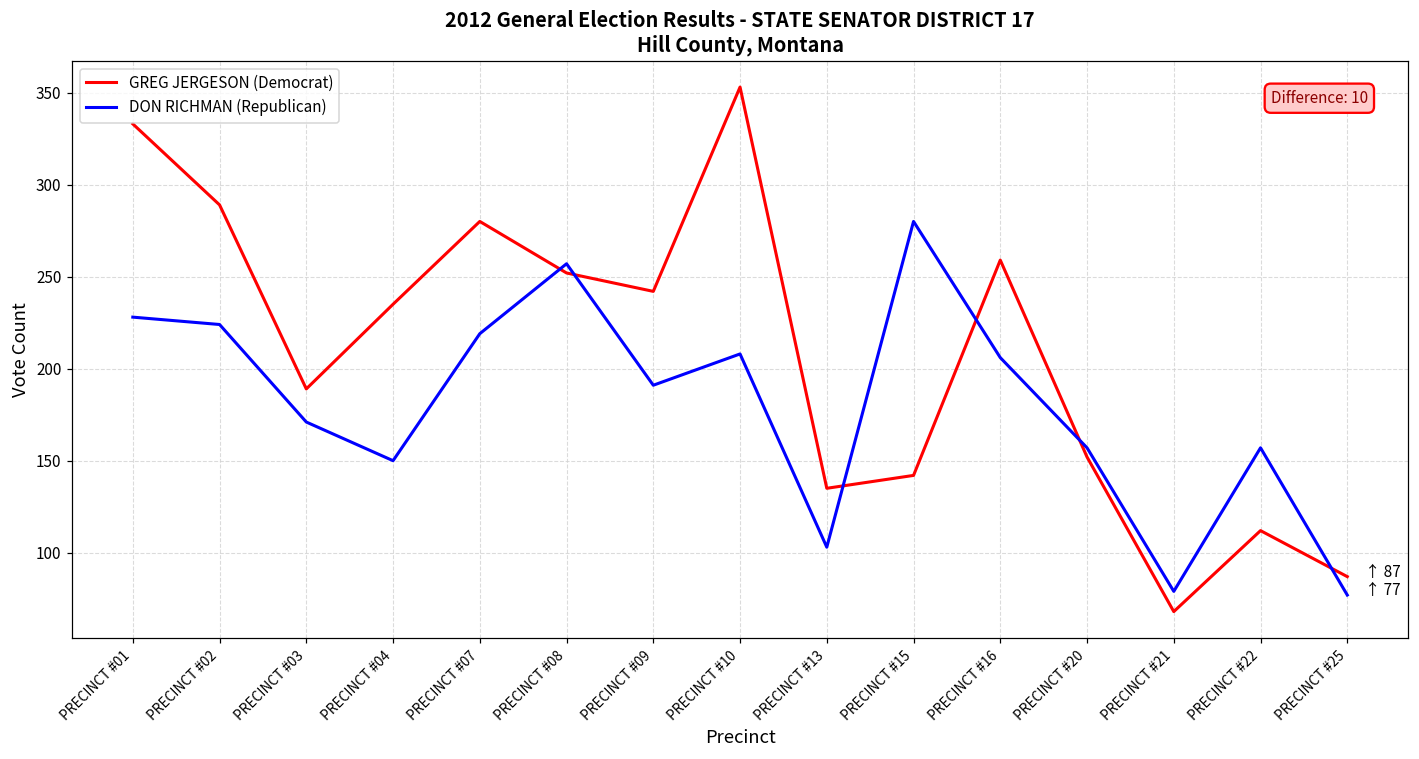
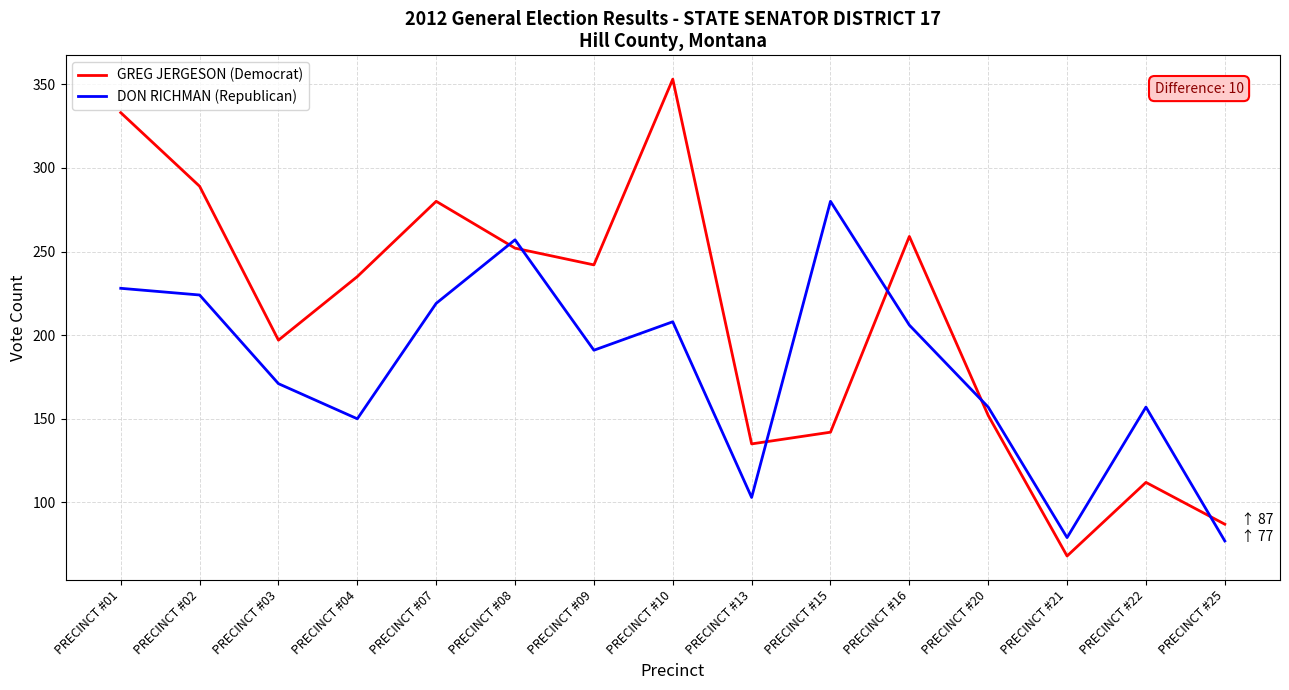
GREG JERGESON (Democrat), PRECINCT #03: 189 -> 197
